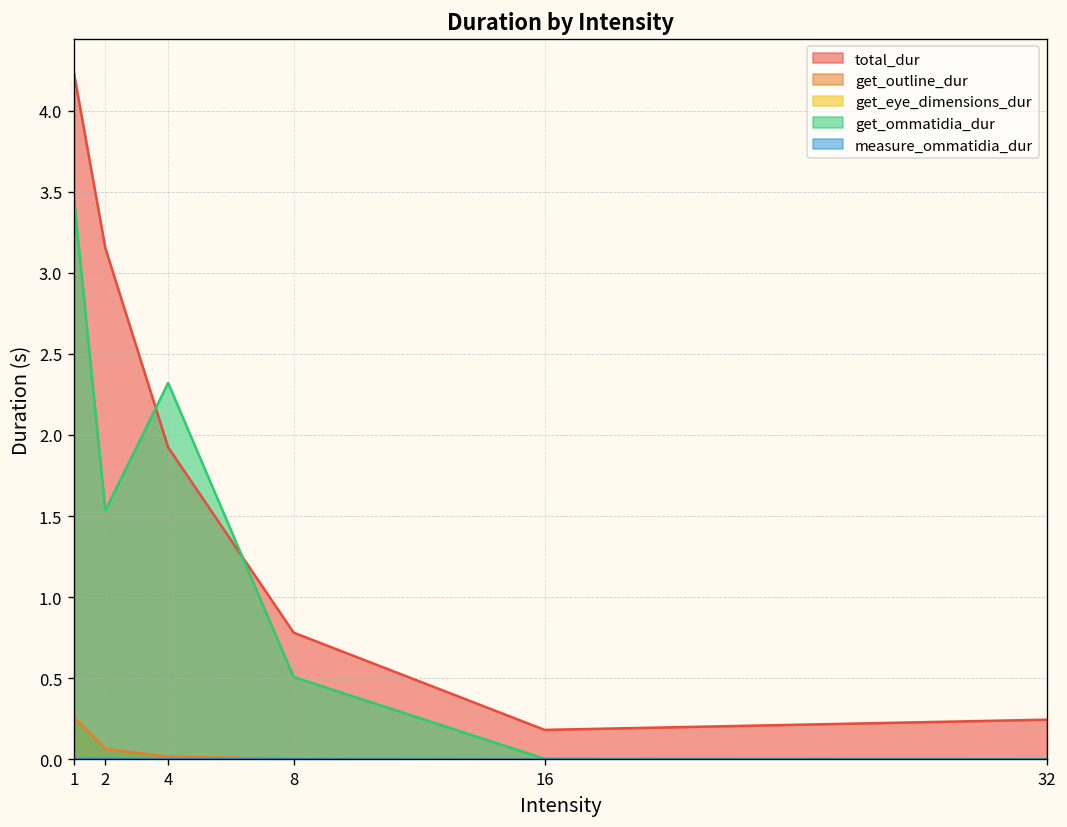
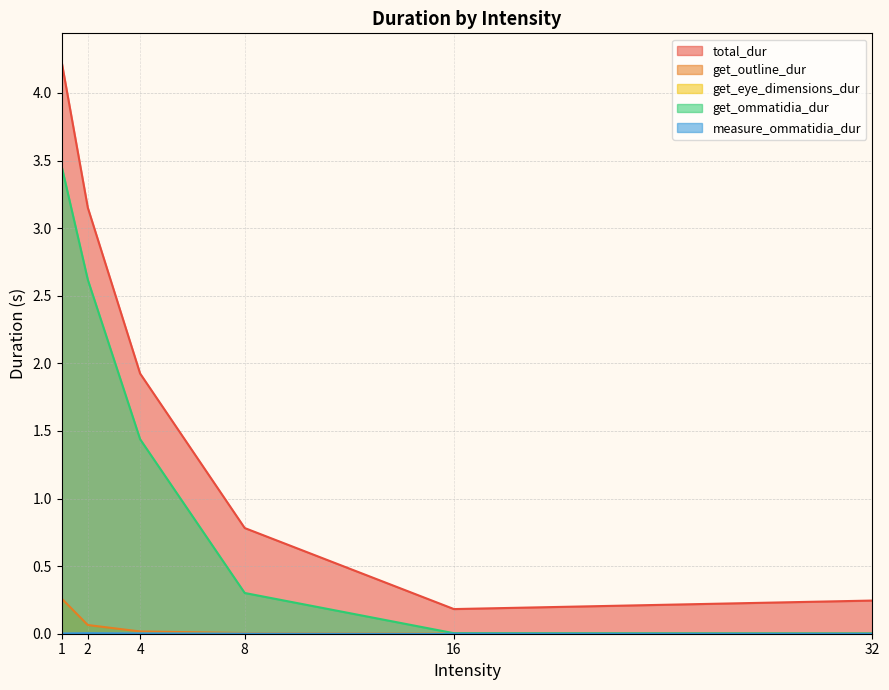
get_ommatidia_dur, 2: 1.53 -> 2.62
get_ommatidia_dur, 4: 2.32 -> 1.44
get_ommatidia_dur, 8: 0.51 -> 0.30
